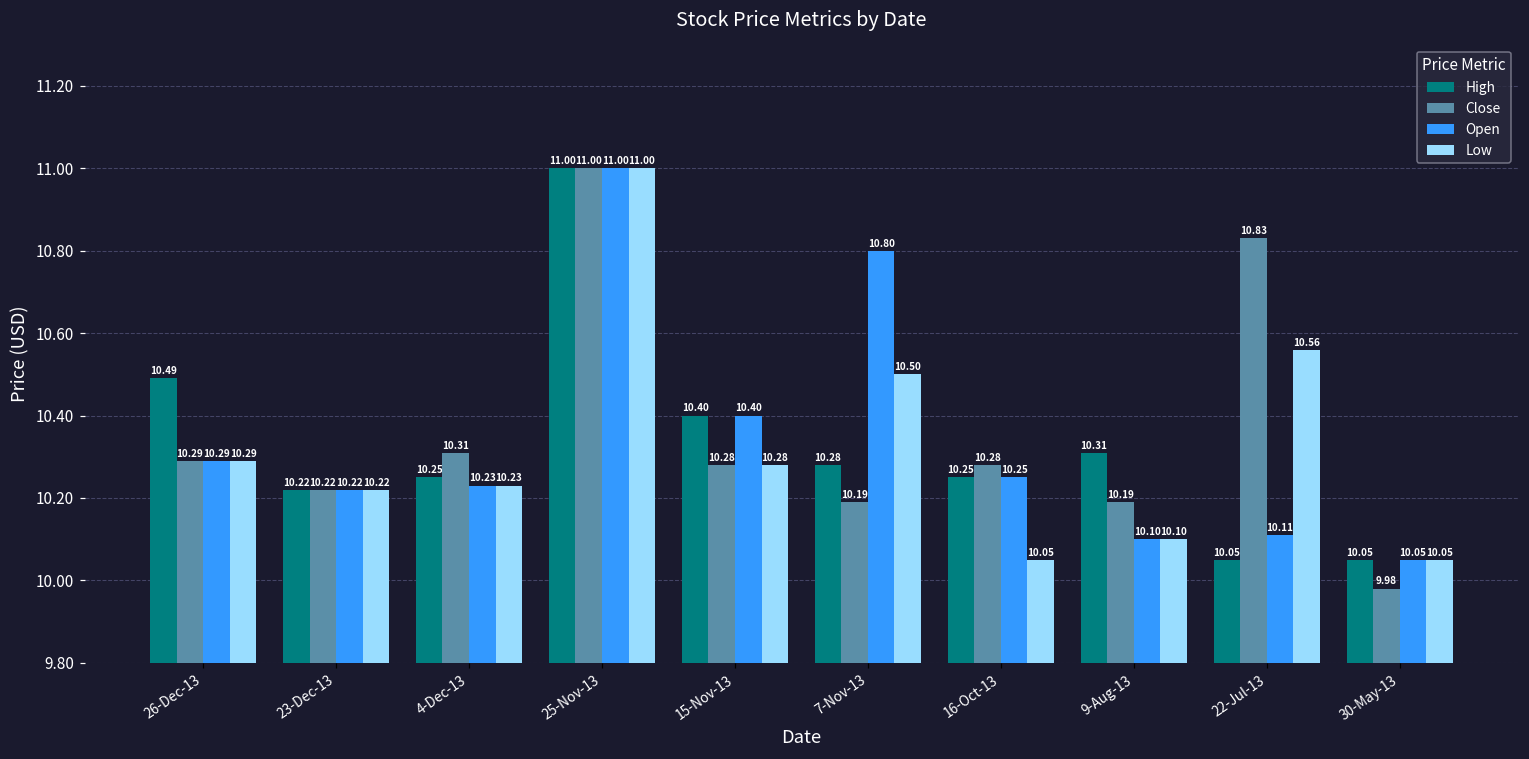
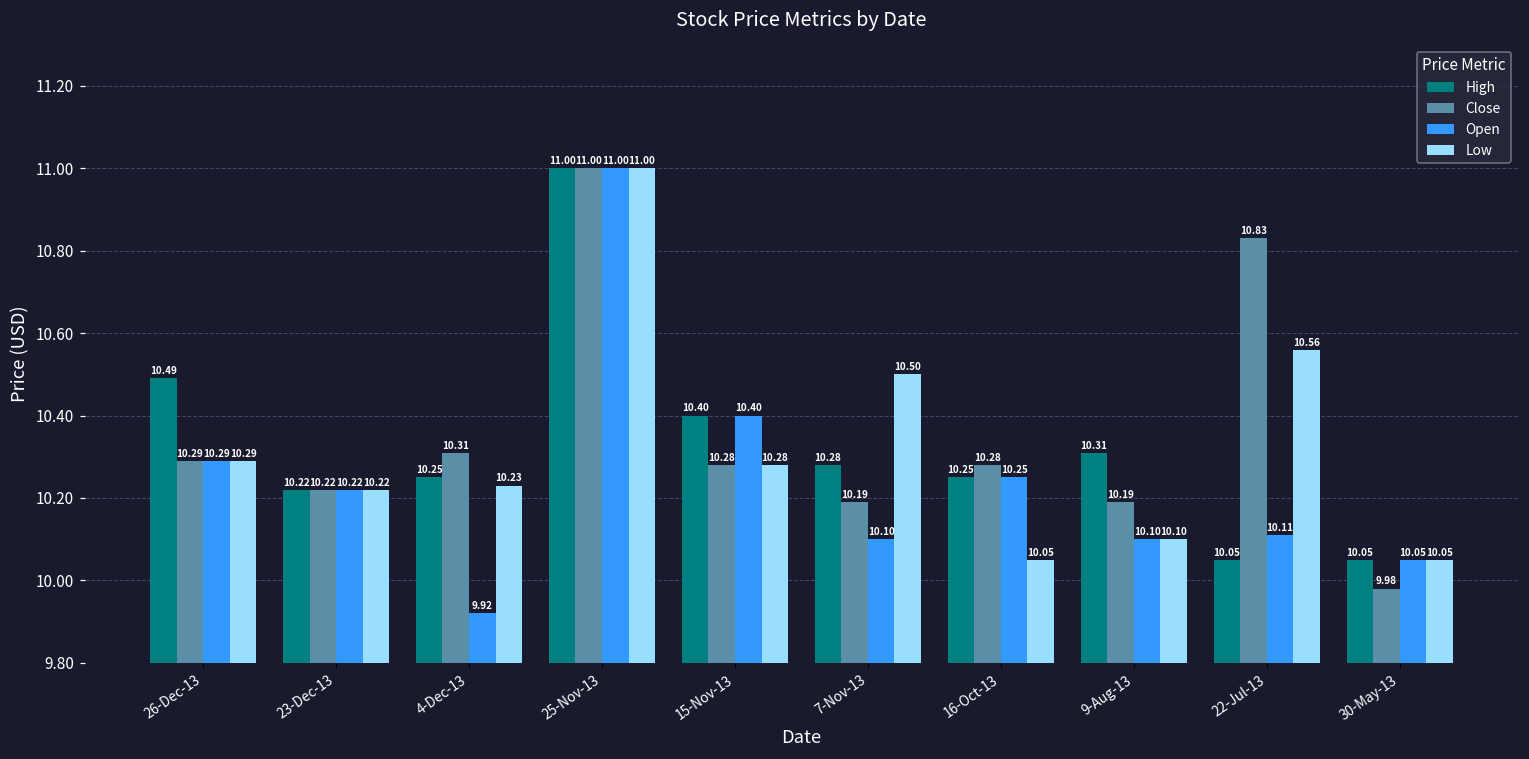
Open, 4-Dec-13: 10.23 -> 9.92
Open, 7-Nov-13: 10.80 -> 10.10
